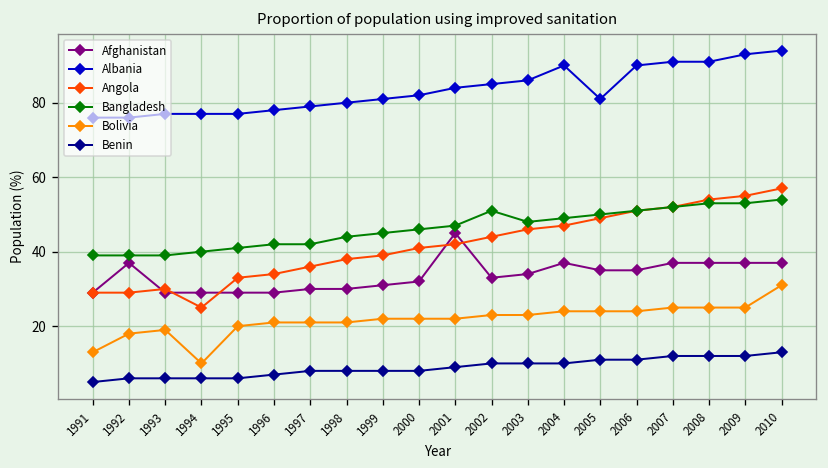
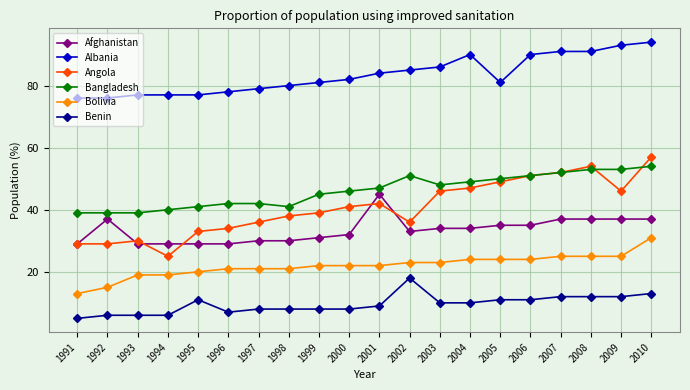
Bolivia, 1992: 18 -> 15
Bolivia, 1994: 10 -> 19
Benin, 1995: 6 -> 11
Bangladesh, 1998: 44 -> 41
Angola, 2002: 44 -> 36
Benin, 2002: 10 -> 18
Afghanistan, 2004: 37 -> 34
Angola, 2009: 55 -> 46
